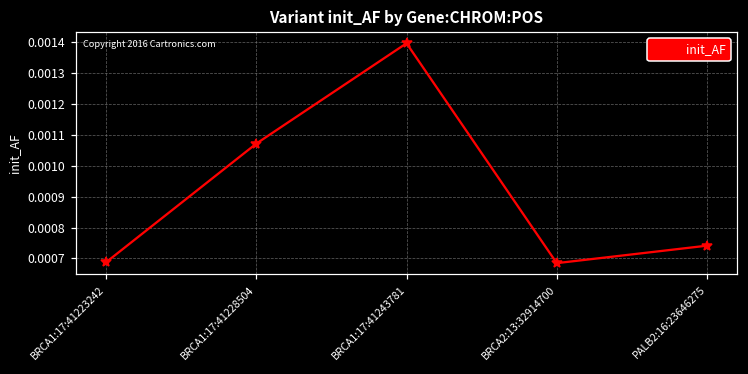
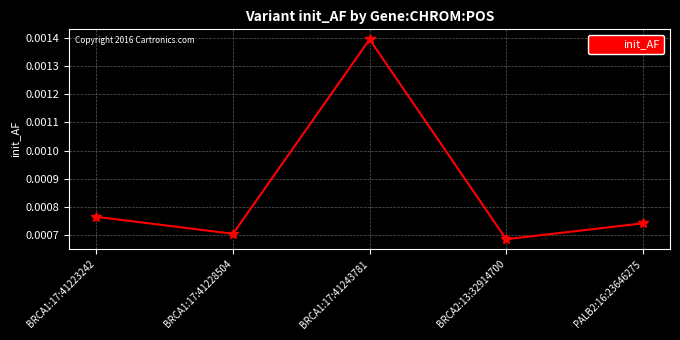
BRCA1:17:41223242: 0.00069 -> 0.00076
BRCA1:17:41228504: 0.00107 -> 0.00070
